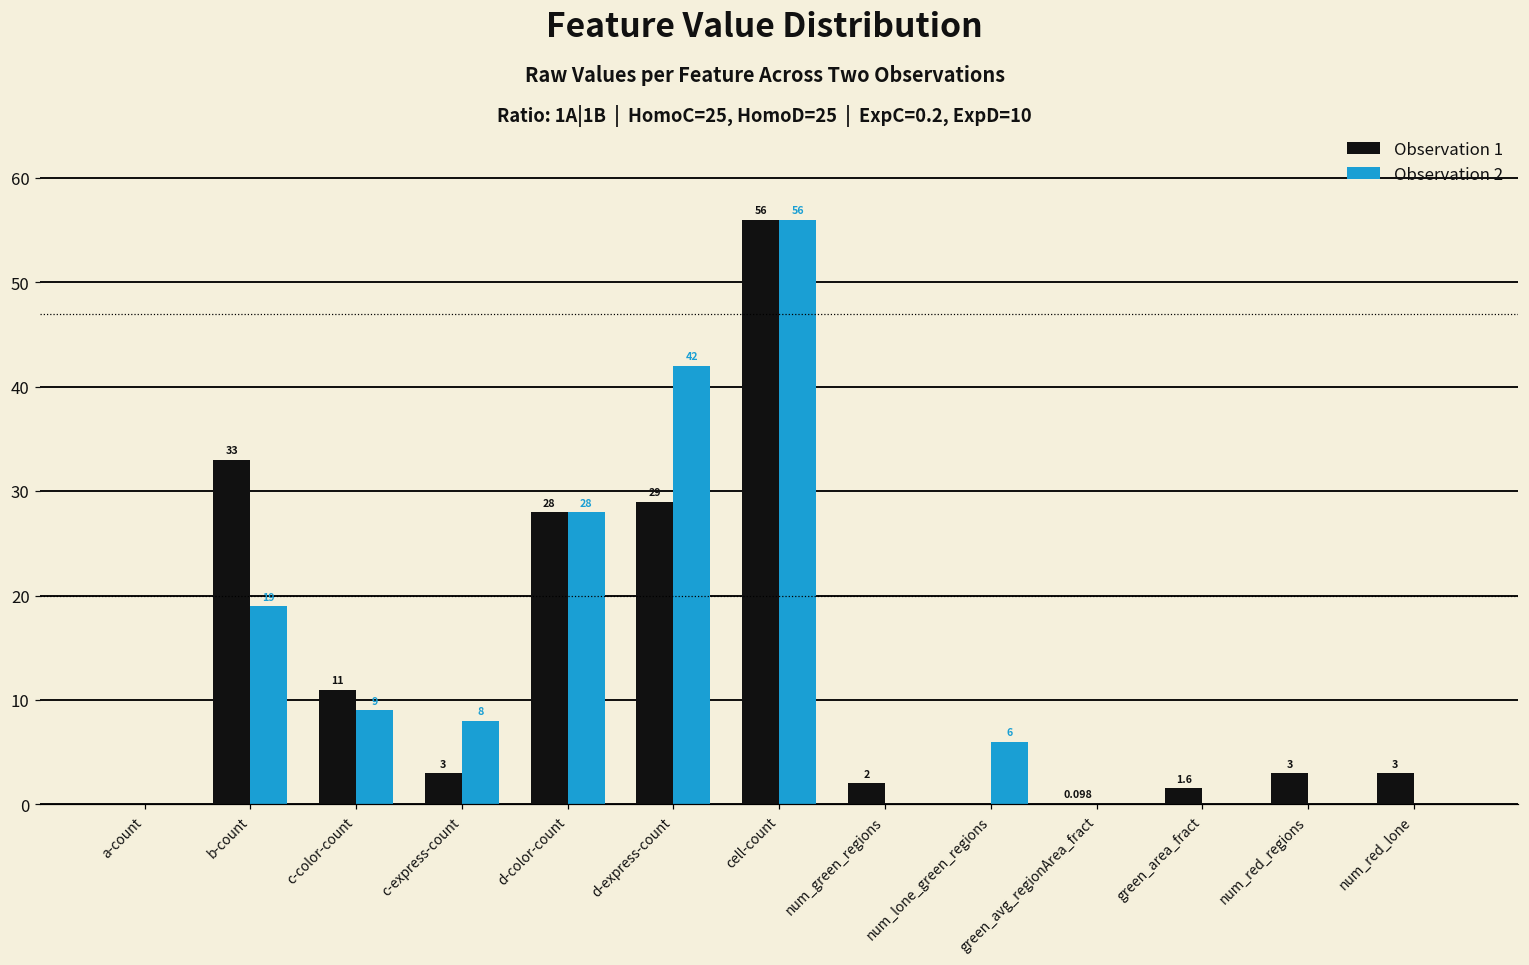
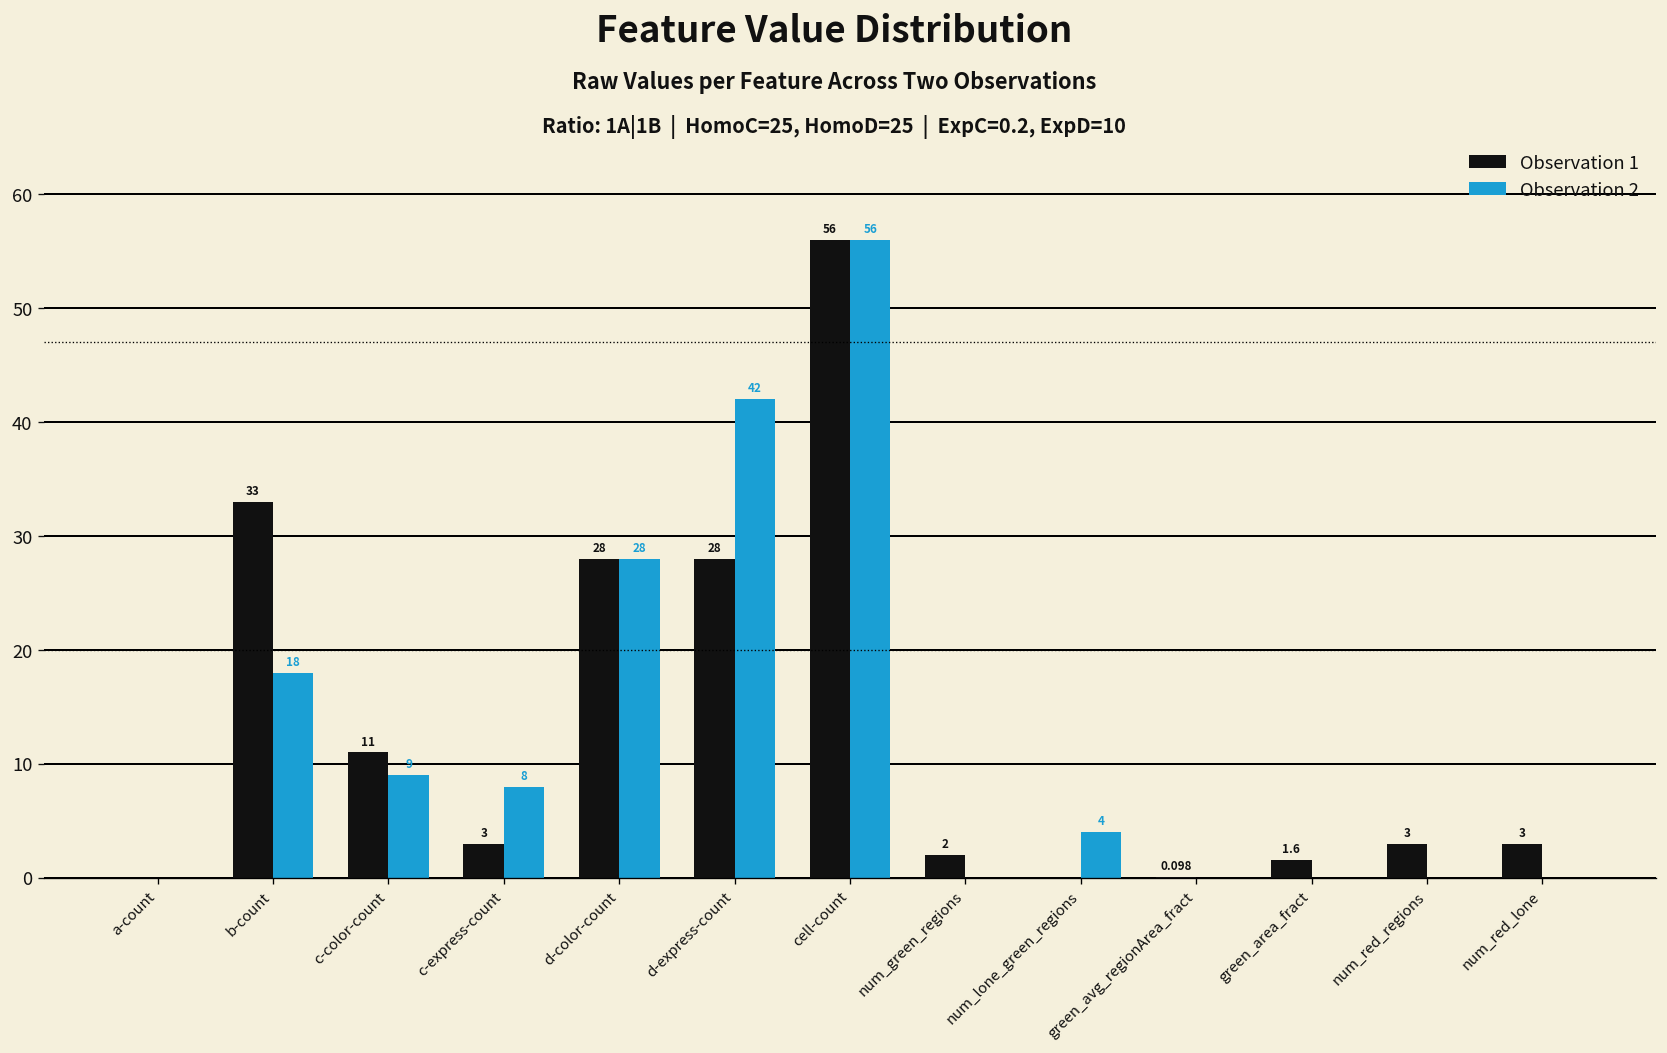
Observation 2, b-count: 19 -> 18
Observation 1, d-express-count: 29 -> 28
Observation 2, num_lone_green_regions: 6 -> 4
